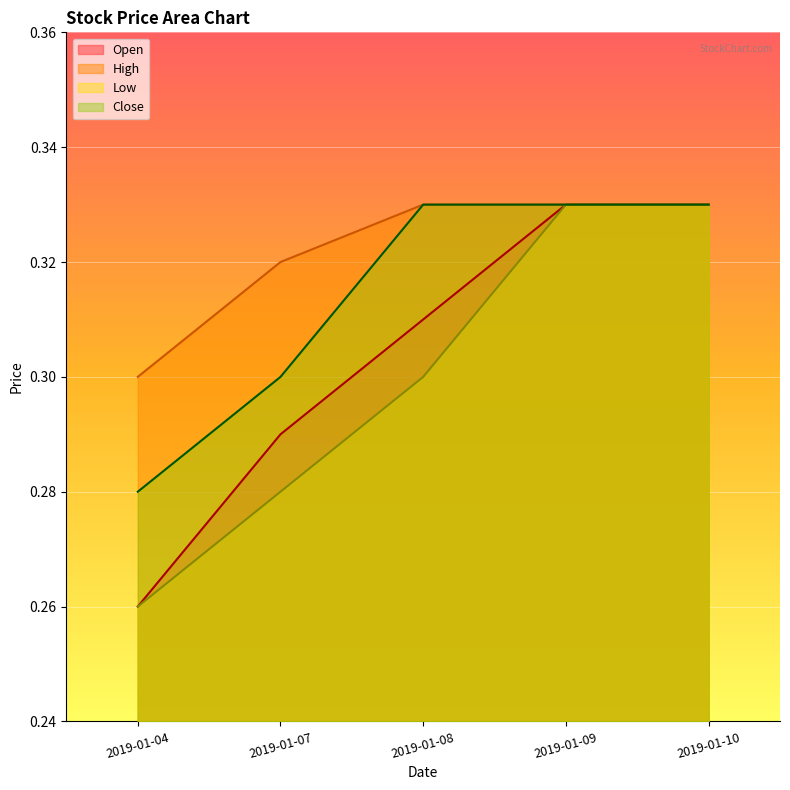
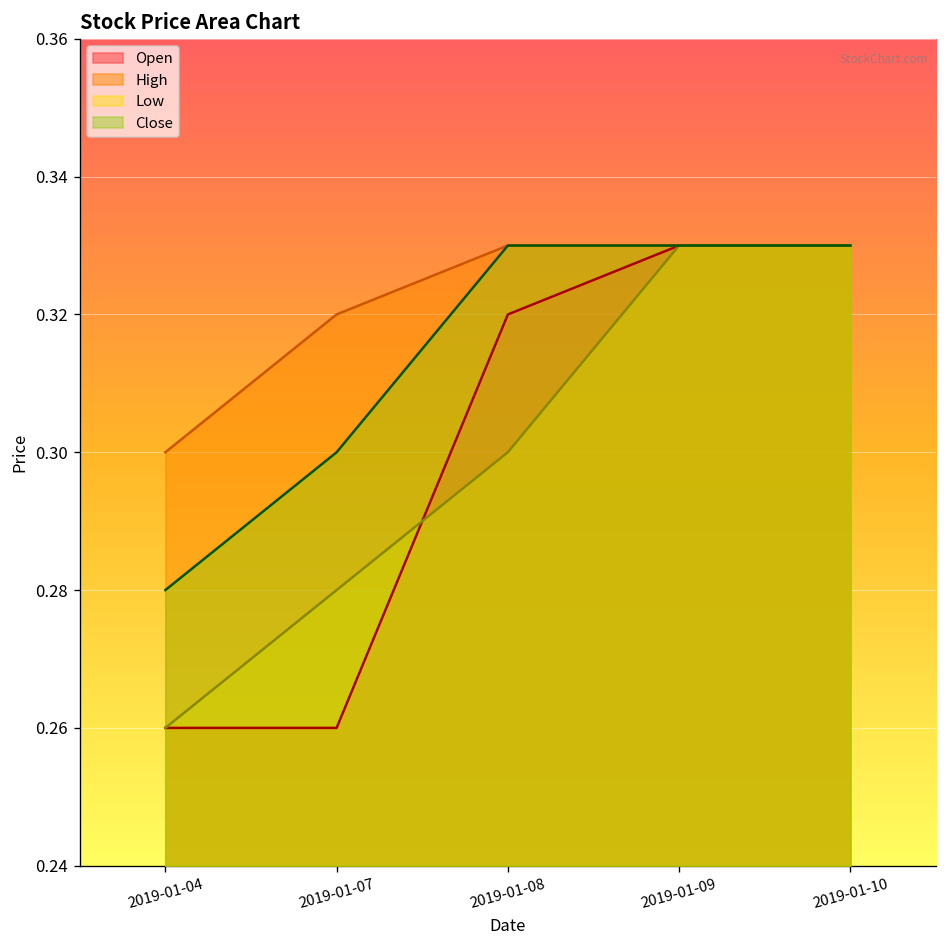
Open, 2019-01-07: 0.29 -> 0.26
Open, 2019-01-08: 0.31 -> 0.32
